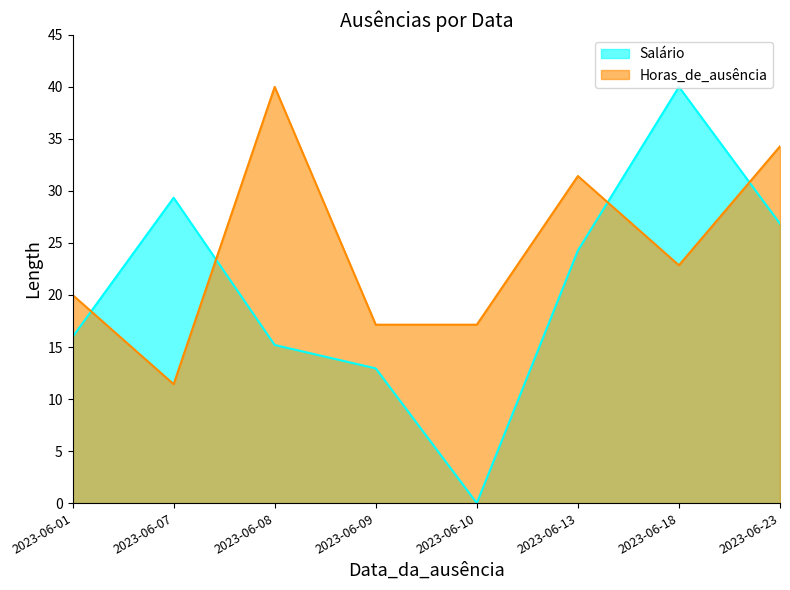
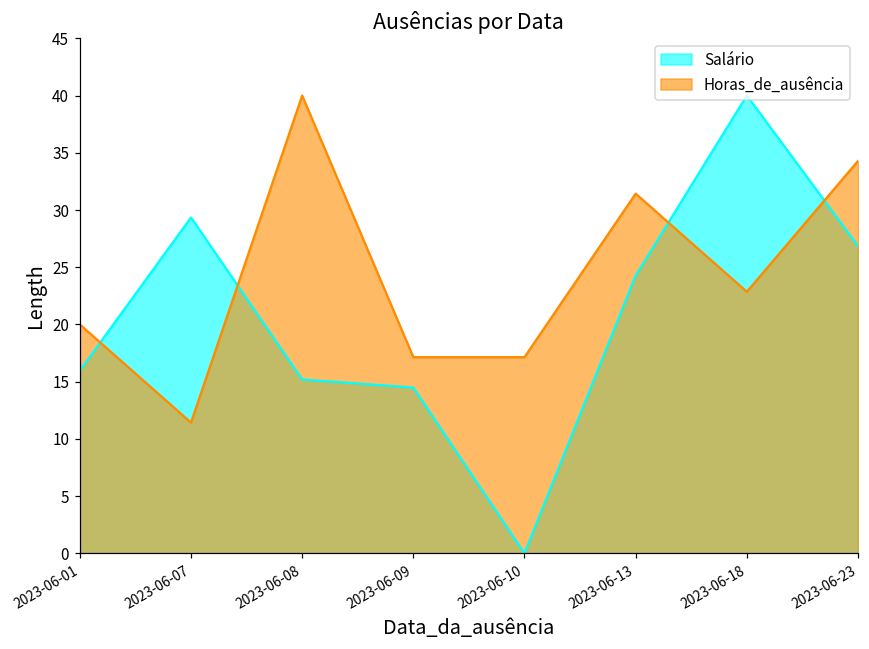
Salário, 2023-06-09: 12.9 -> 14.5
